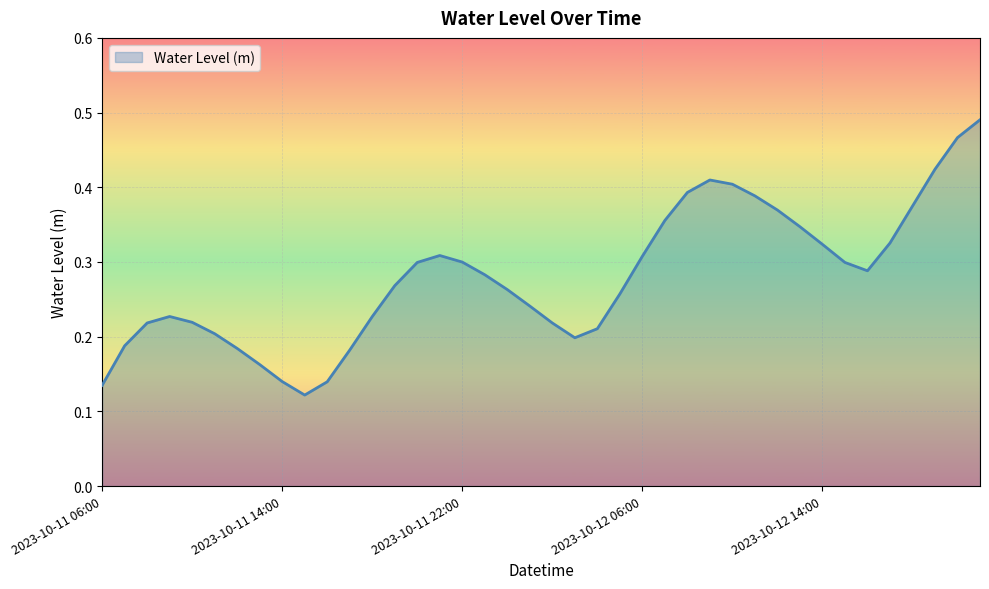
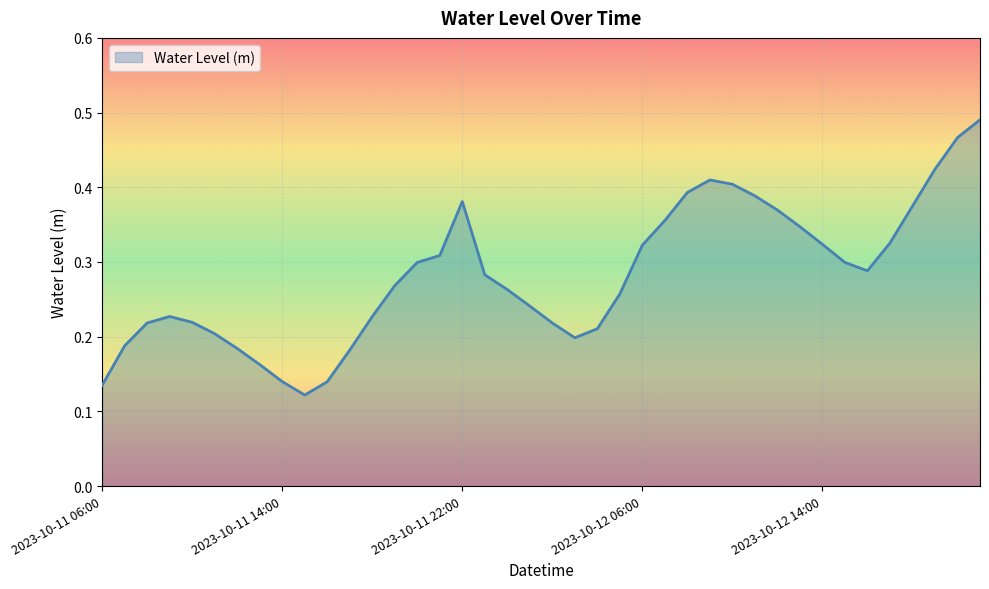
2023-10-11 22:00: 0.30 -> 0.38
2023-10-12 06:00: 0.31 -> 0.32
